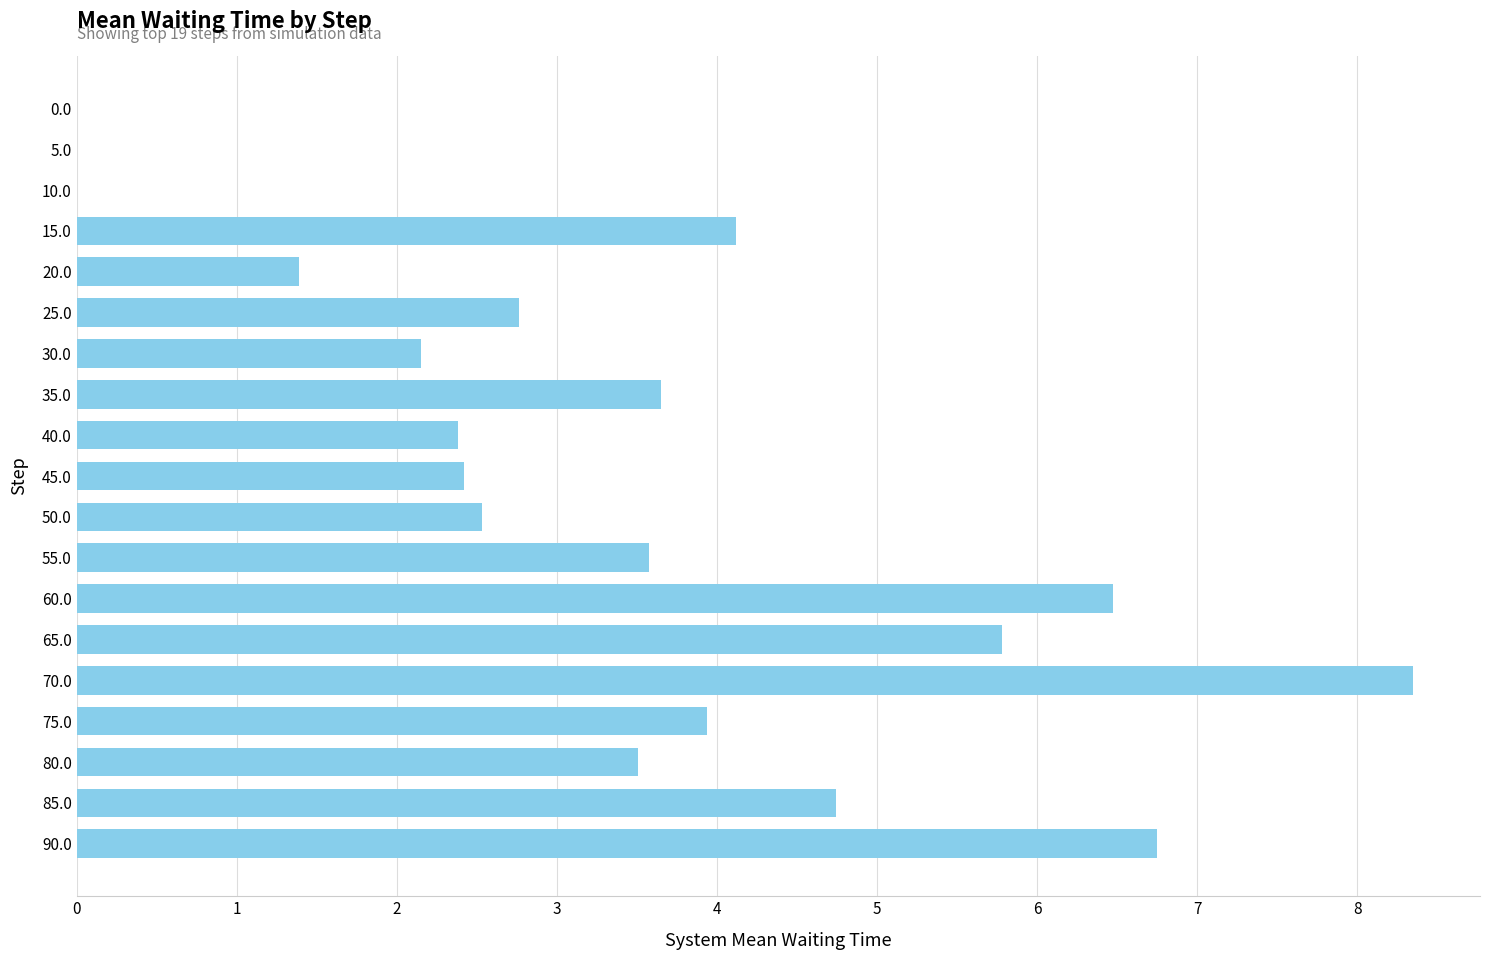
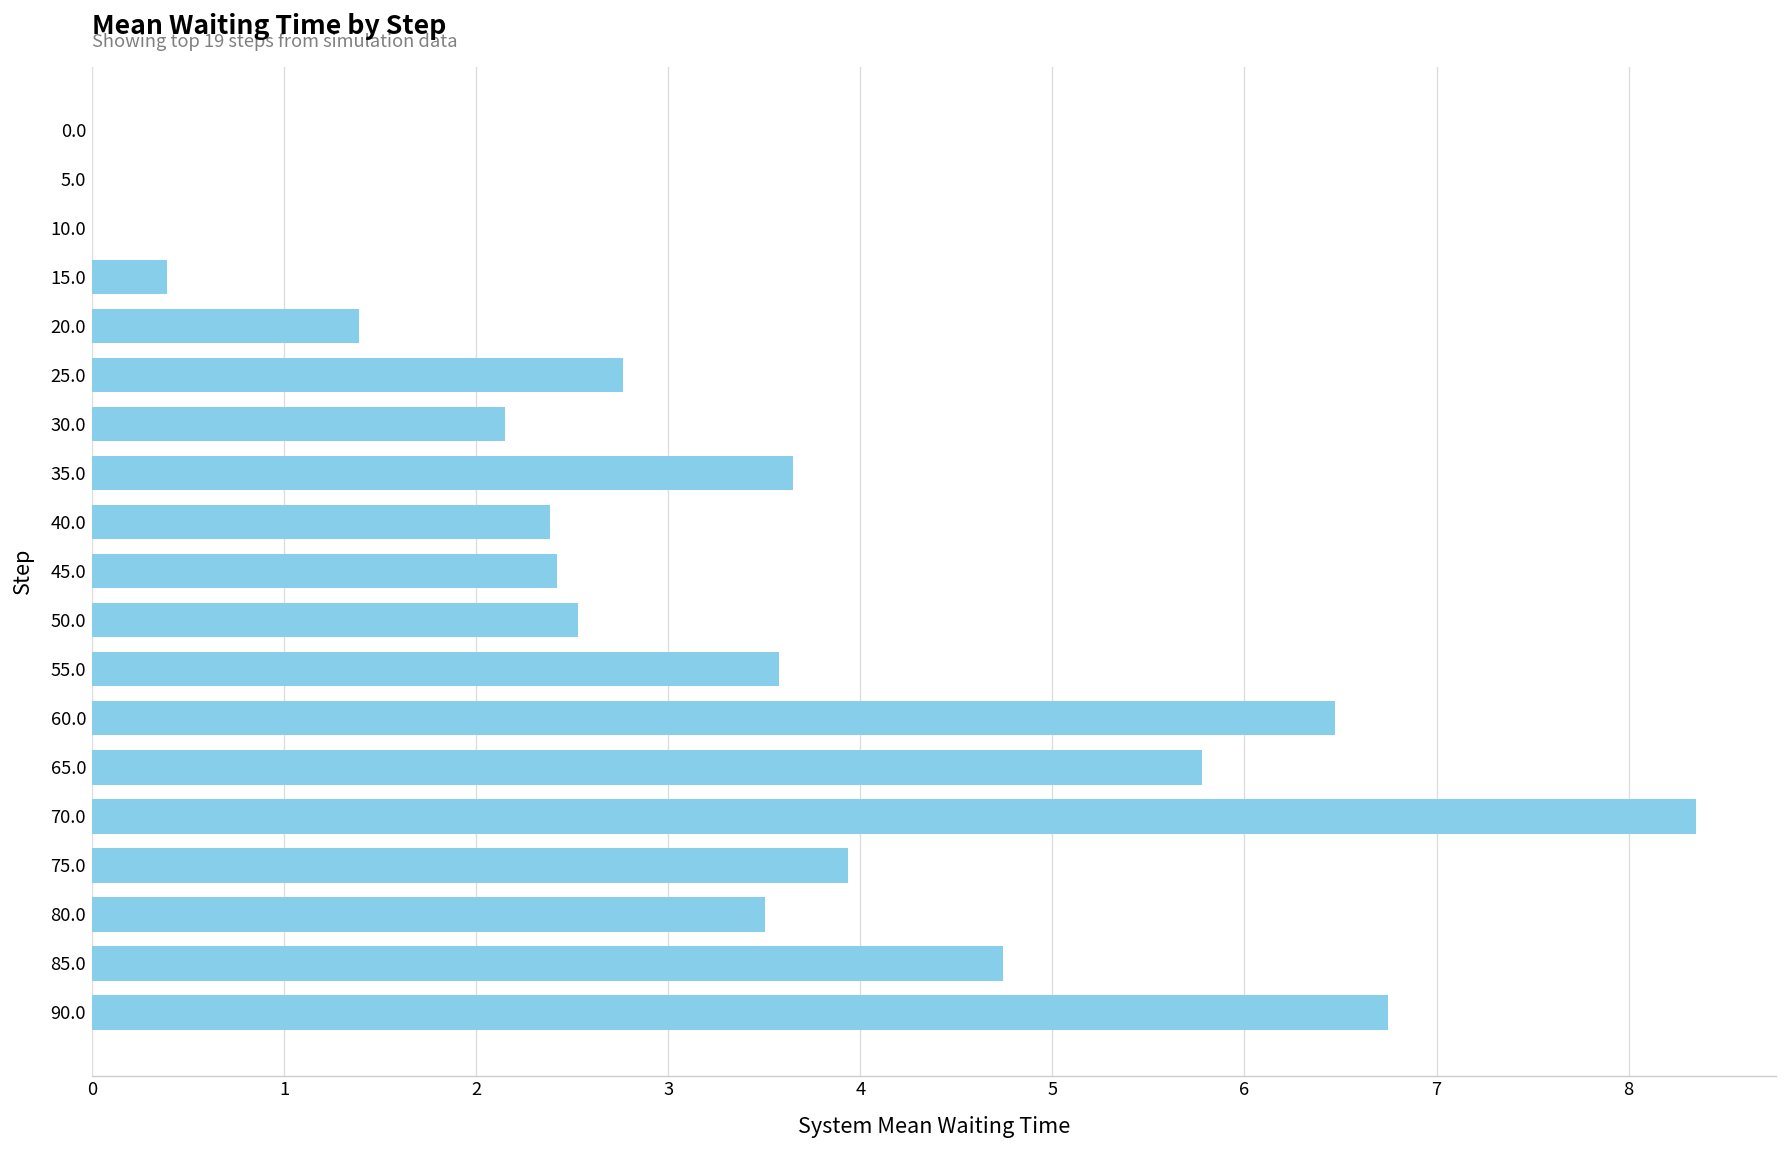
15.0: 4.12 -> 0.39
